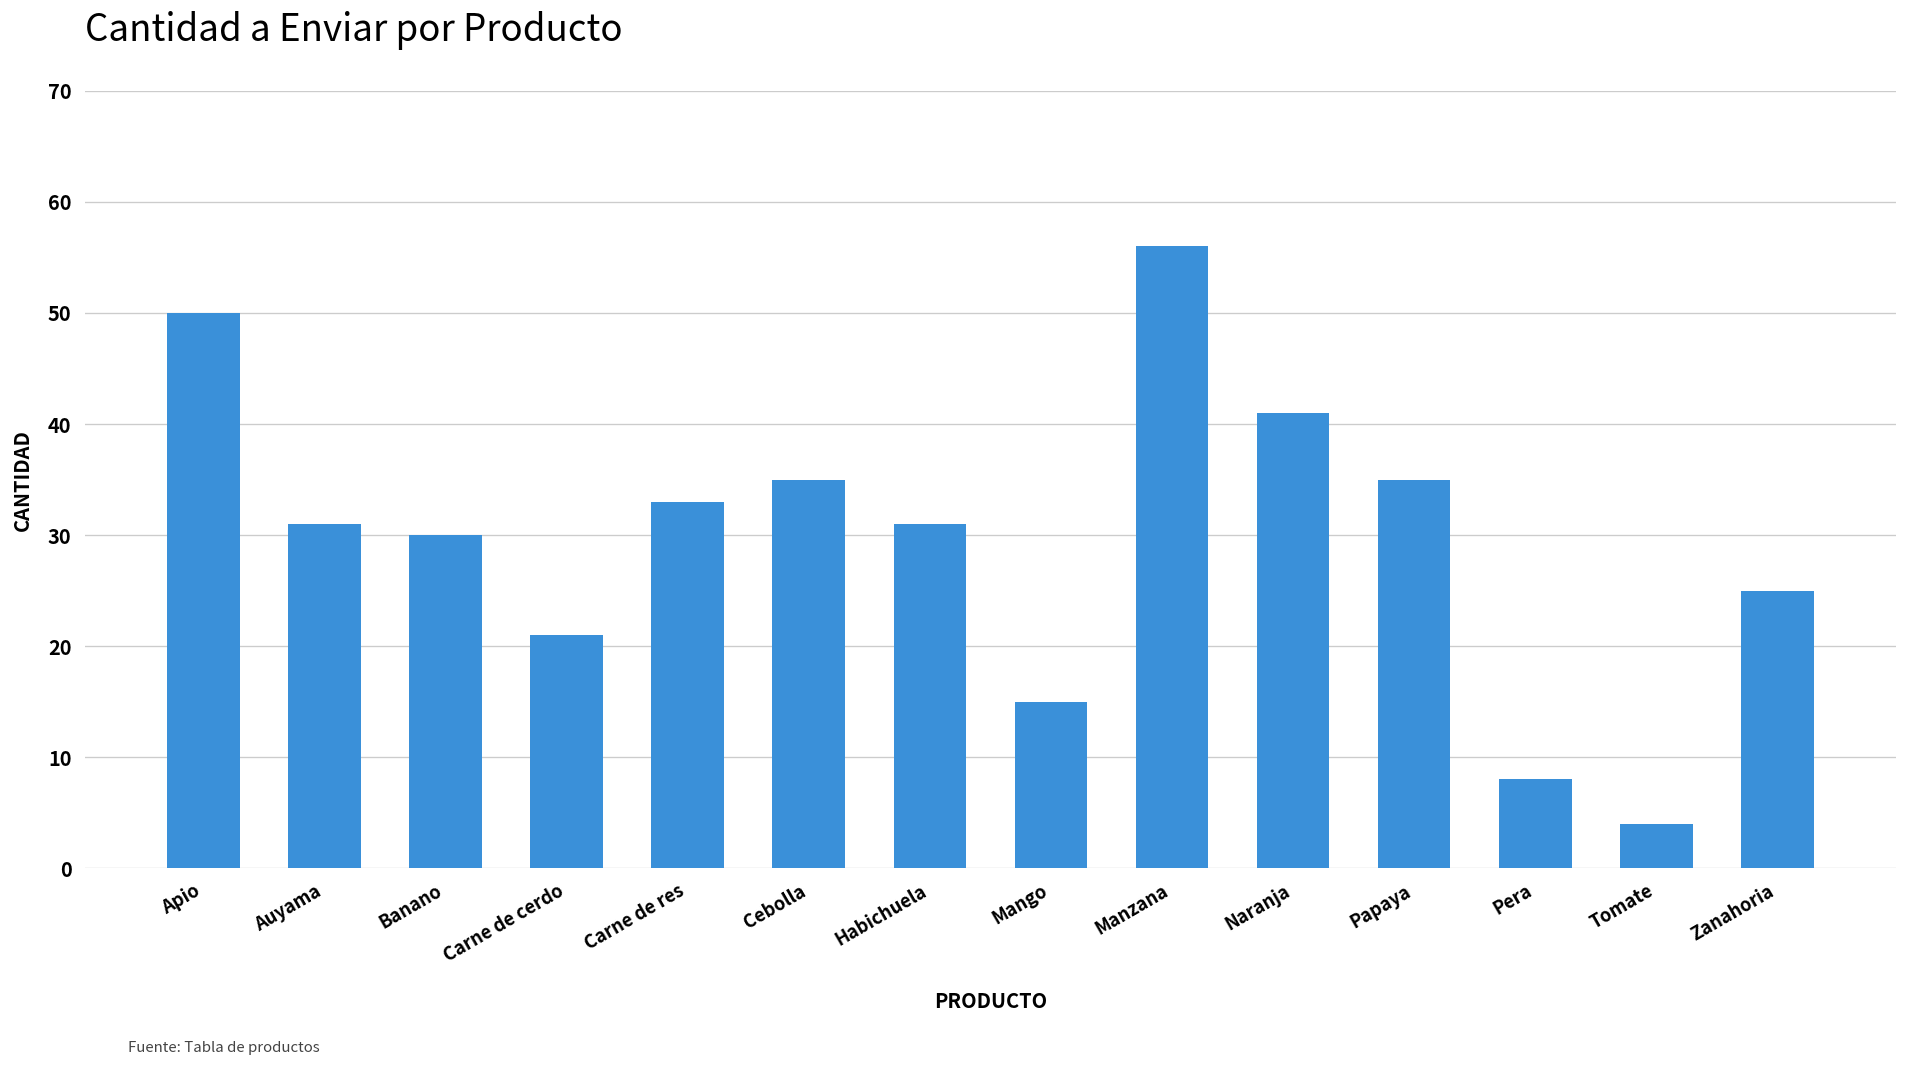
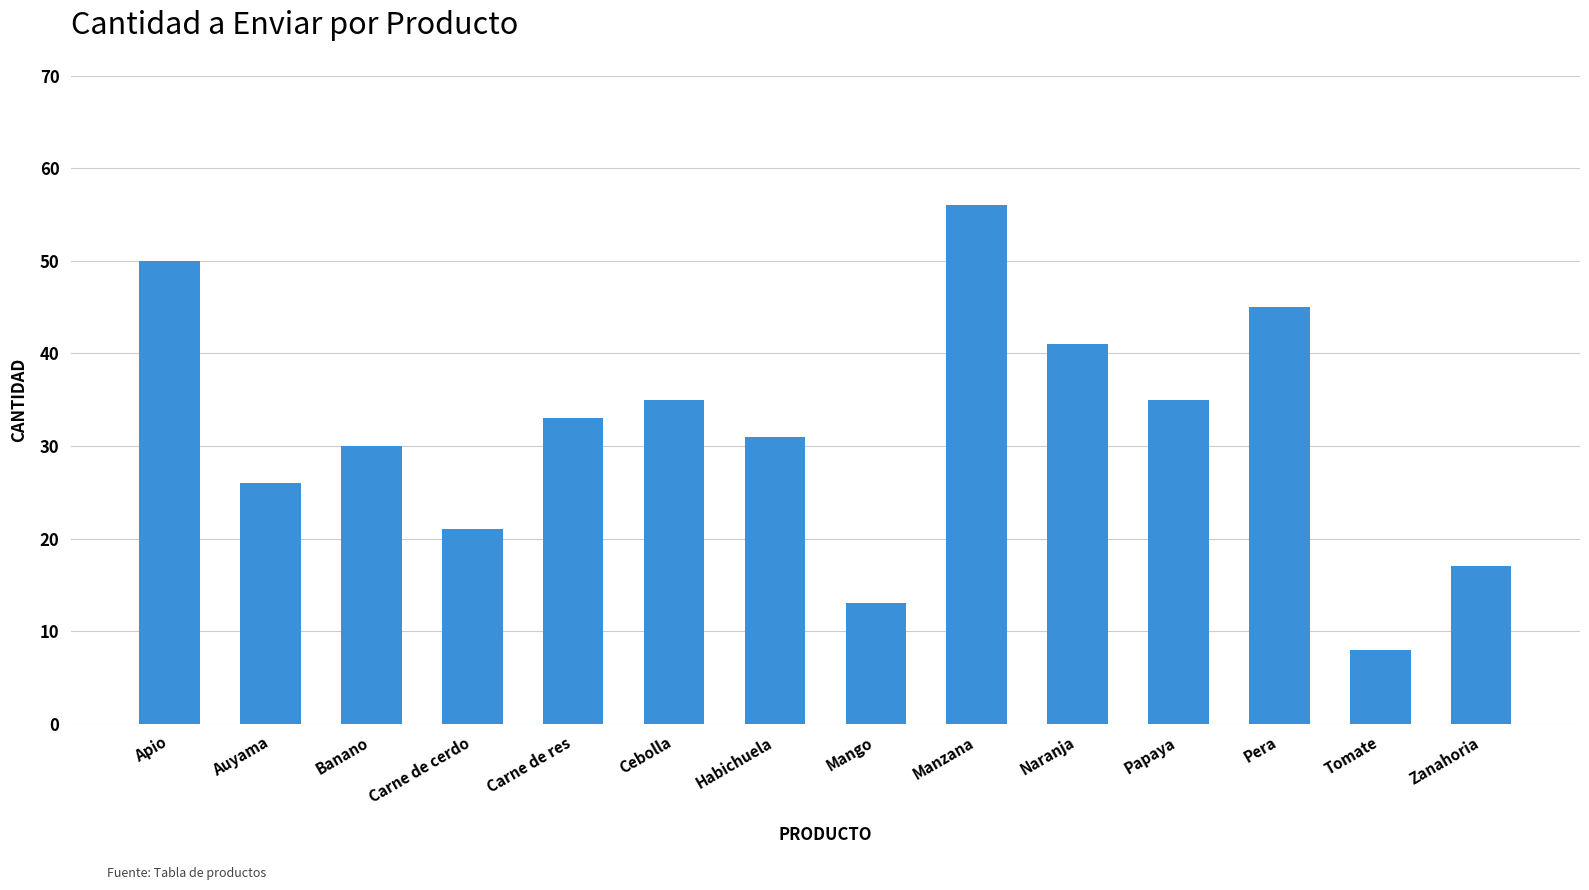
Auyama: 31 -> 26
Mango: 15 -> 13
Pera: 8 -> 45
Tomate: 4 -> 8
Zanahoria: 25 -> 17
